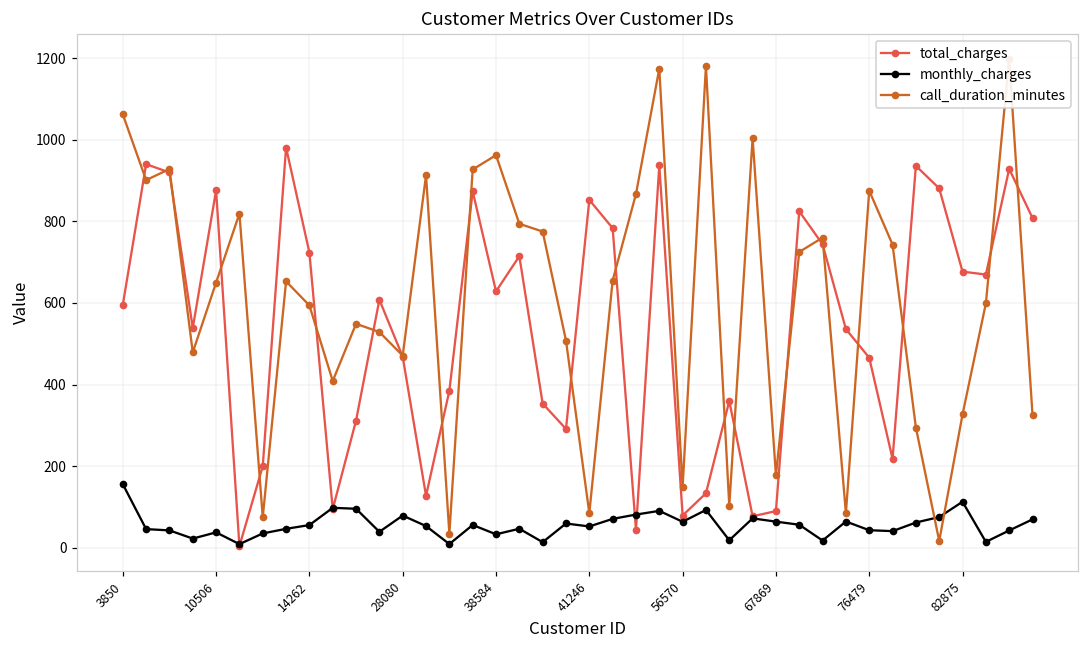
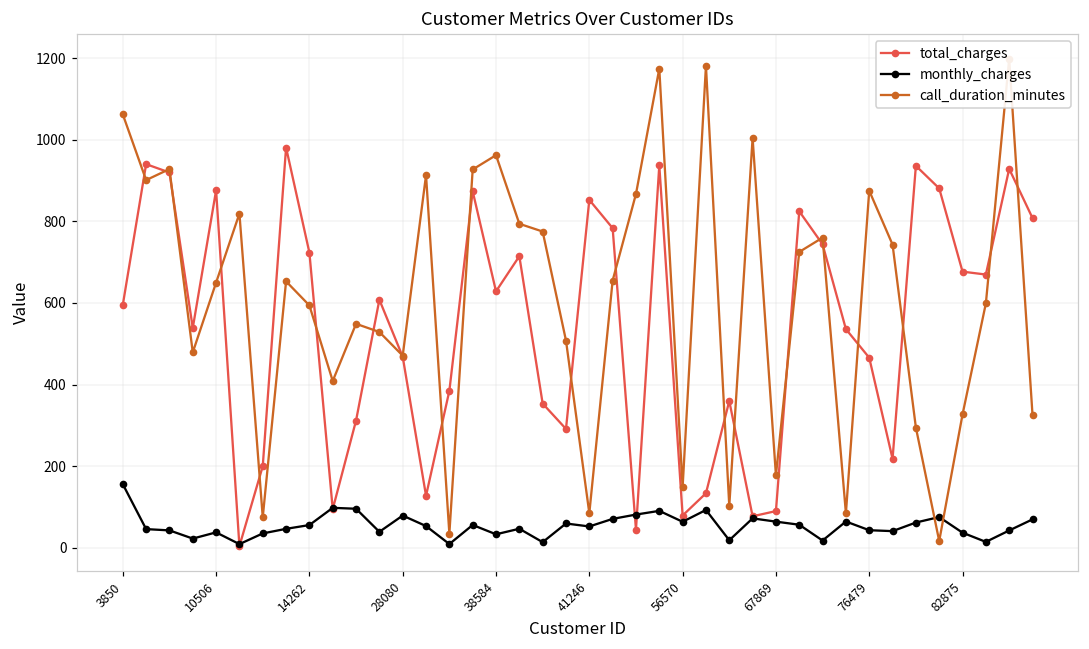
monthly_charges, 82875: 110 -> 40
